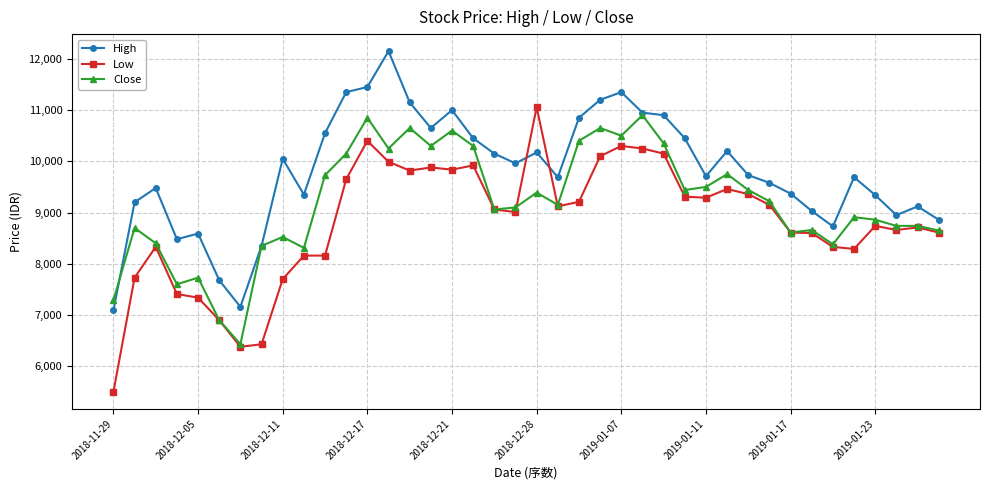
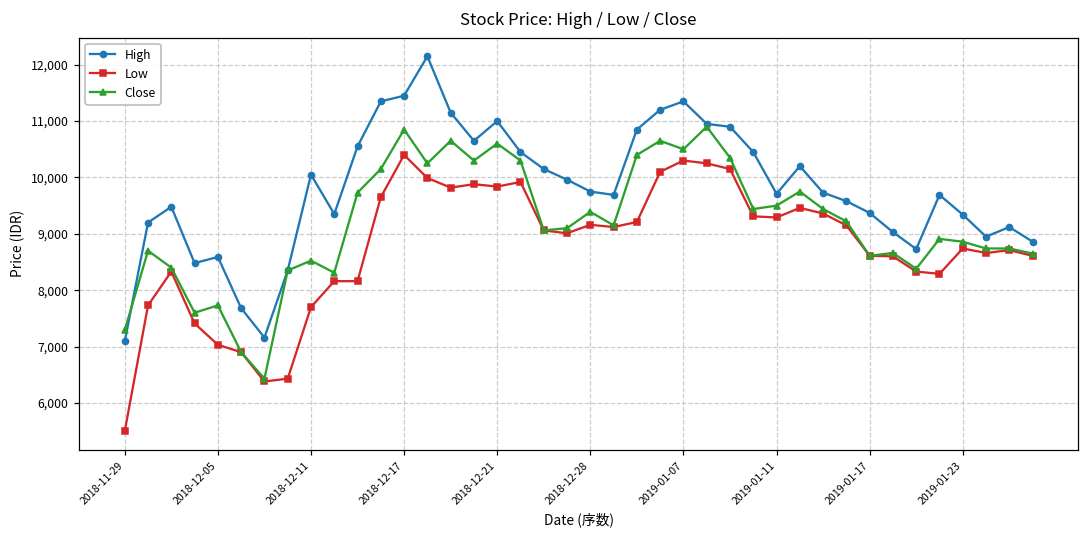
Low, 2018-12-05: 7,300 -> 7,000
High, 2018-12-28: 10,200 -> 9,800
Low, 2018-12-28: 11,100 -> 9,200
